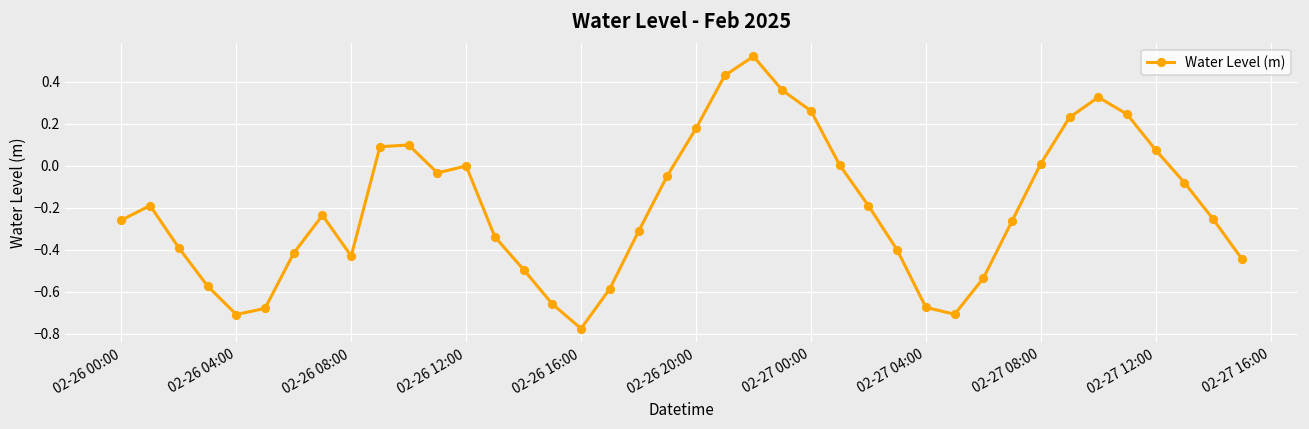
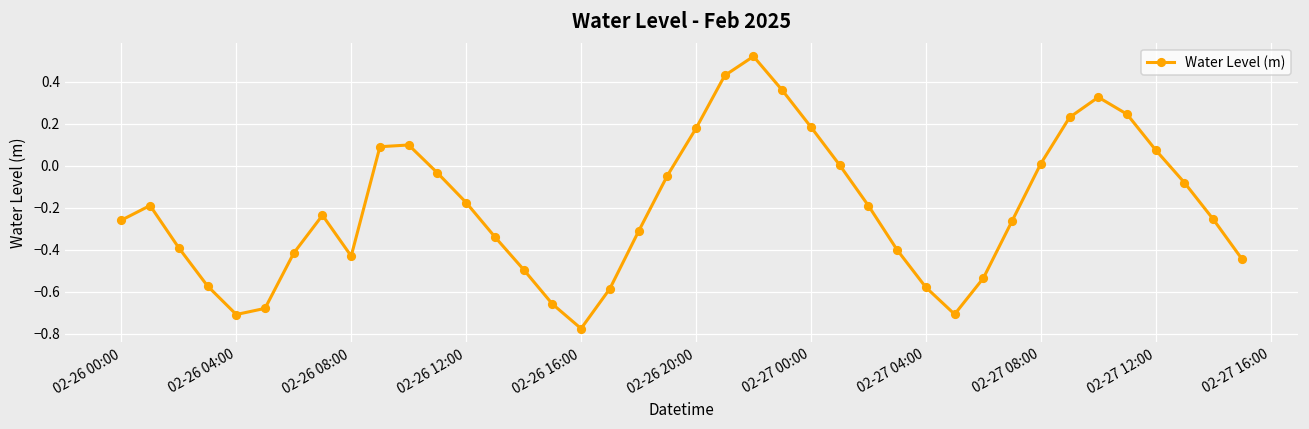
02-26 12:00: 0.00 -> -0.17
02-27 00:00: 0.26 -> 0.18
02-27 04:00: -0.67 -> -0.58
